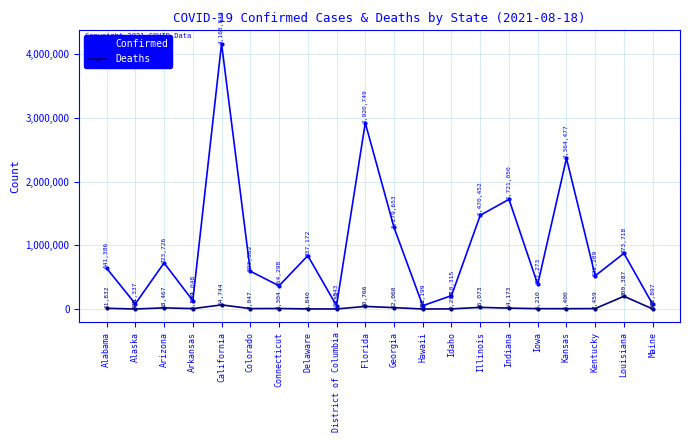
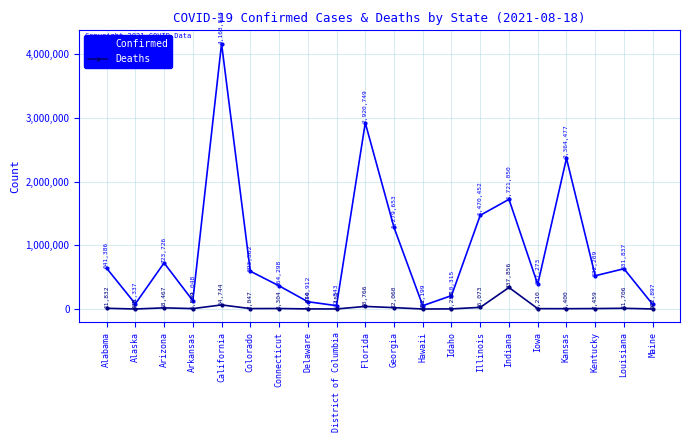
Confirmed, Delaware: 837,172 -> 114,912
Deaths, Indiana: 14,173 -> 337,856
Confirmed, Louisiana: 873,718 -> 631,837
Deaths, Louisiana: 200,387 -> 11,706
